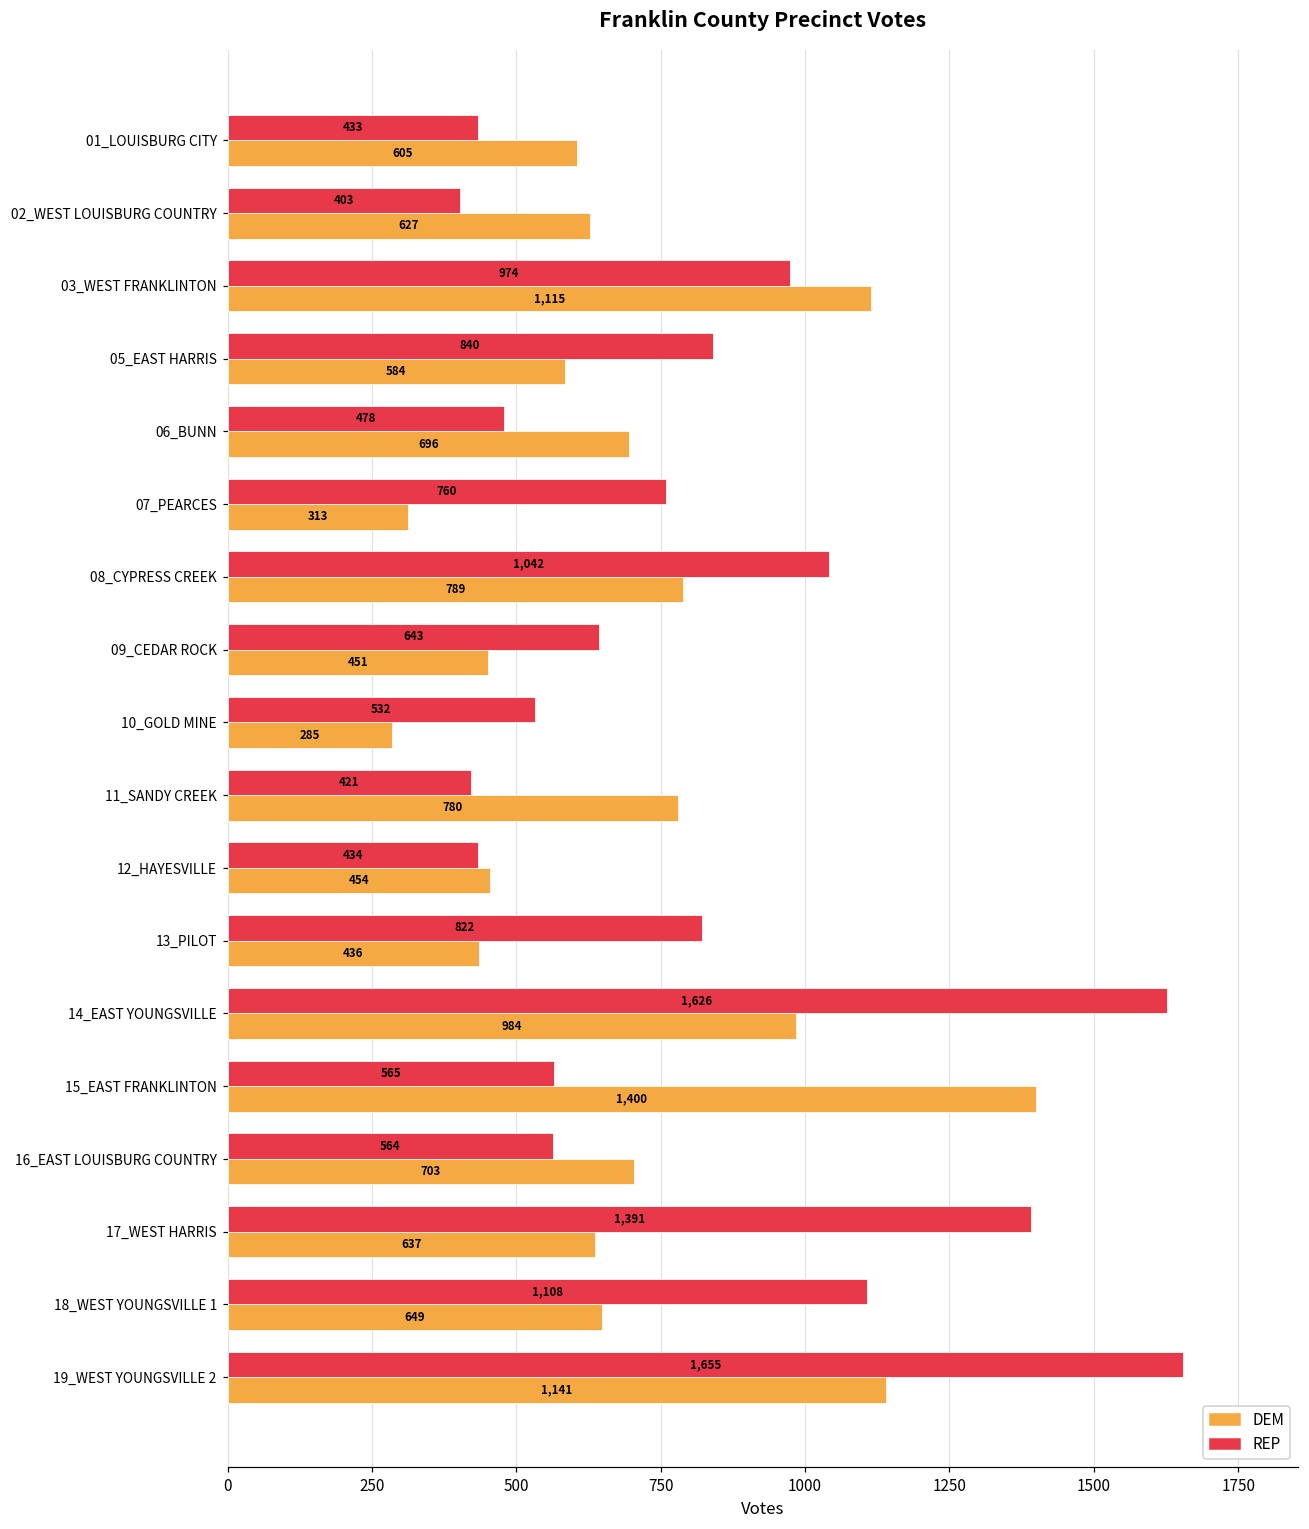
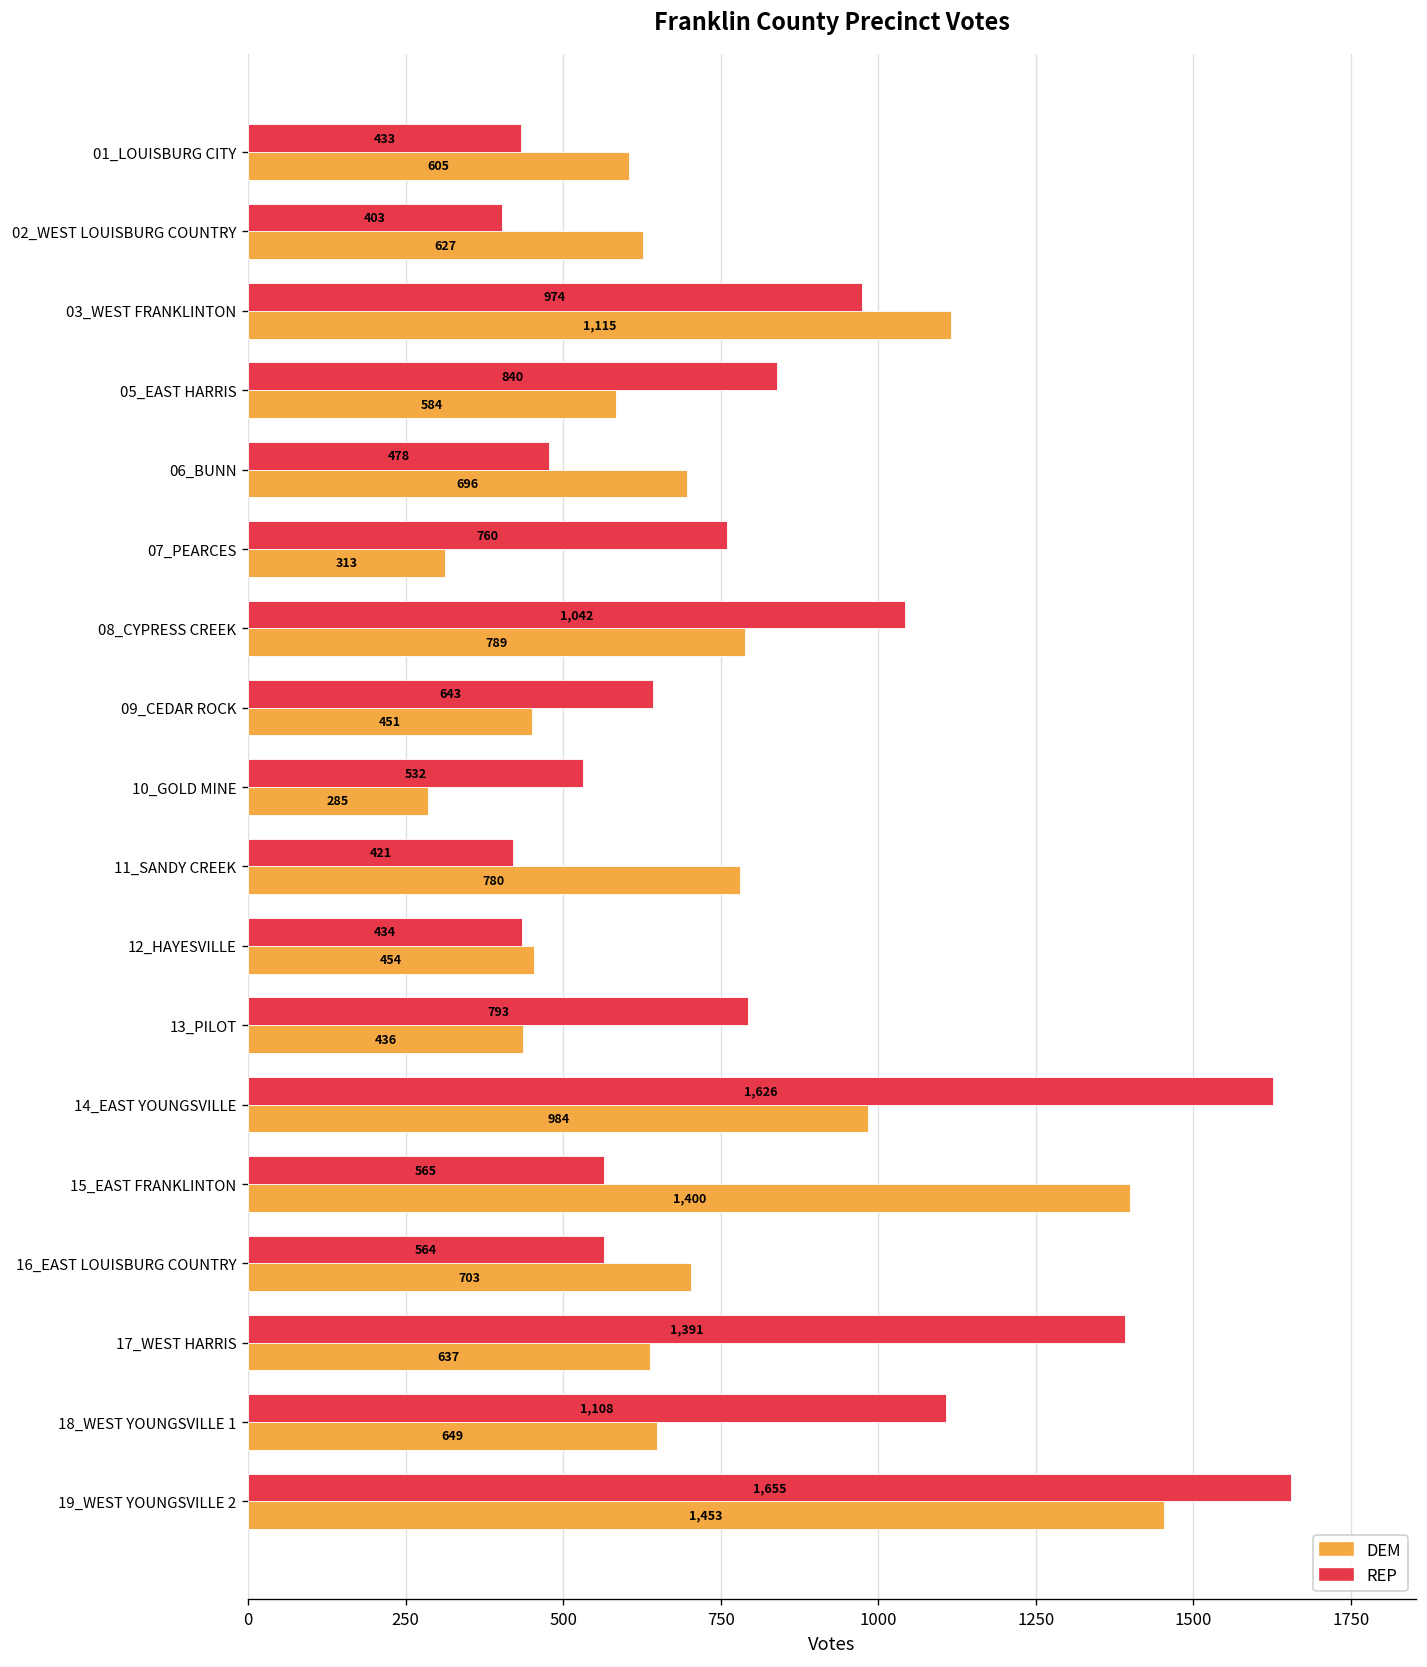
REP, 13_PILOT: 822 -> 793
DEM, 19_WEST YOUNGSVILLE 2: 1,141 -> 1,453
